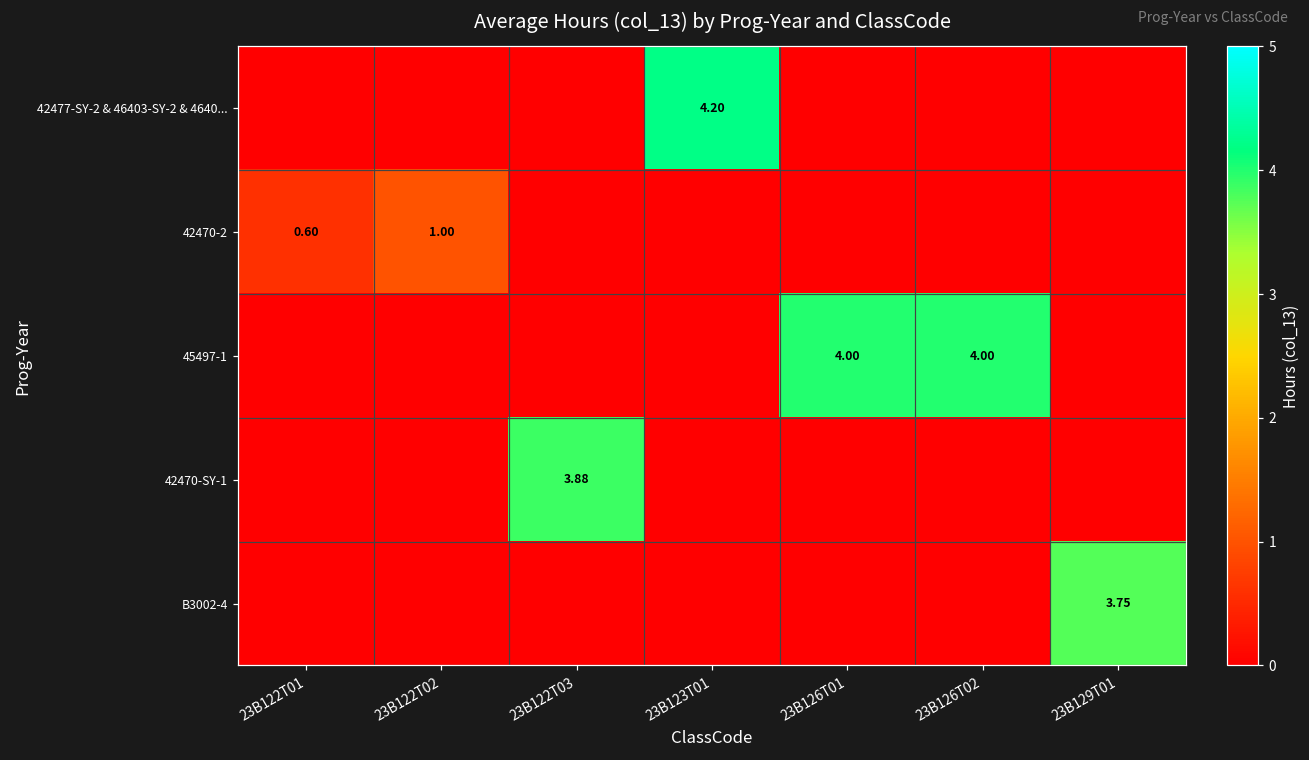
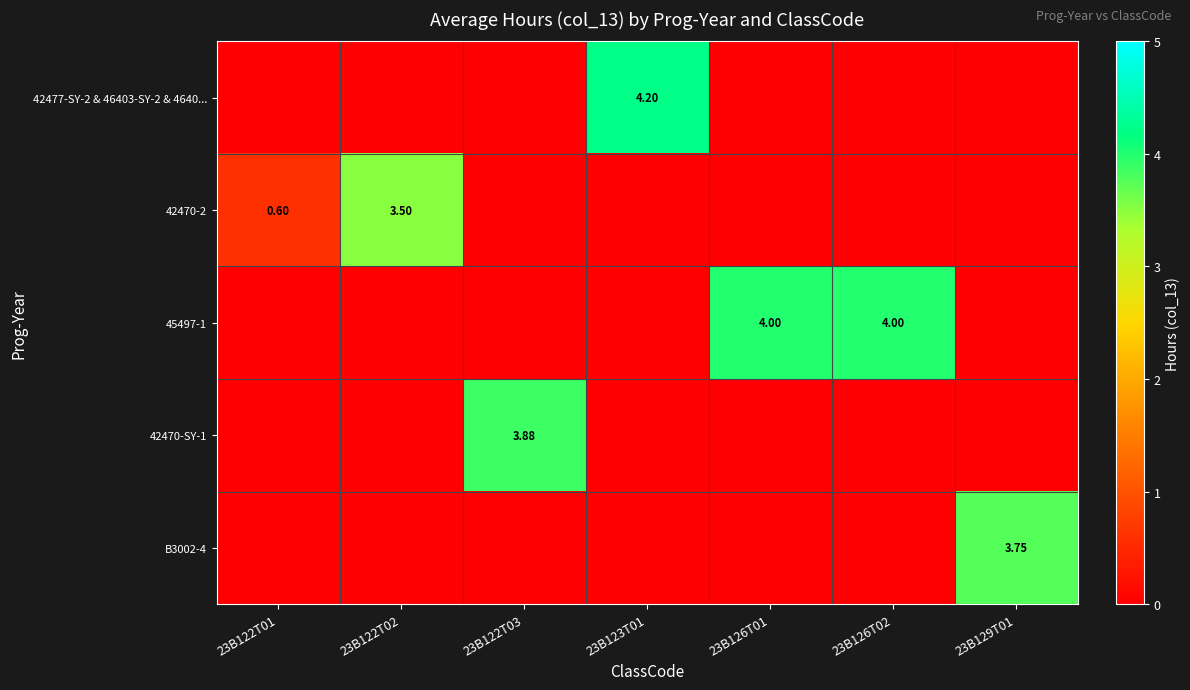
42470-2, 23B122T02: 1.00 -> 3.50
